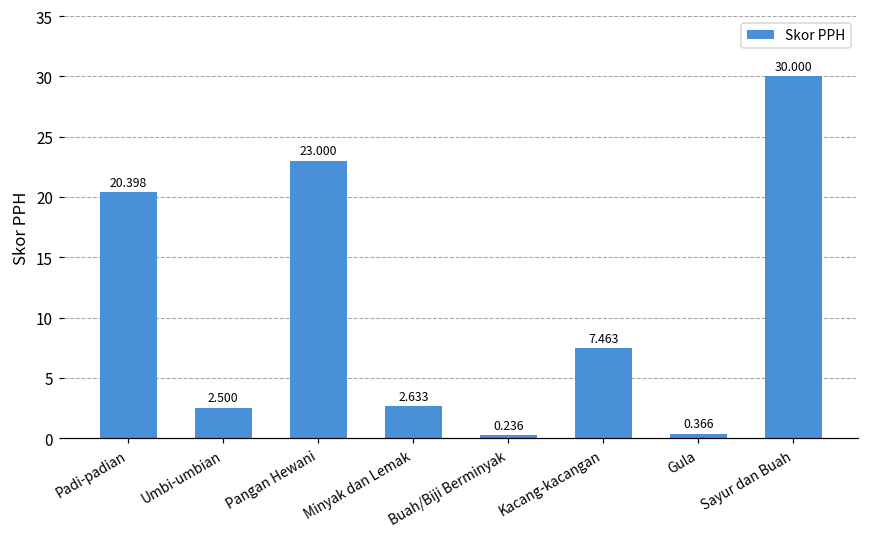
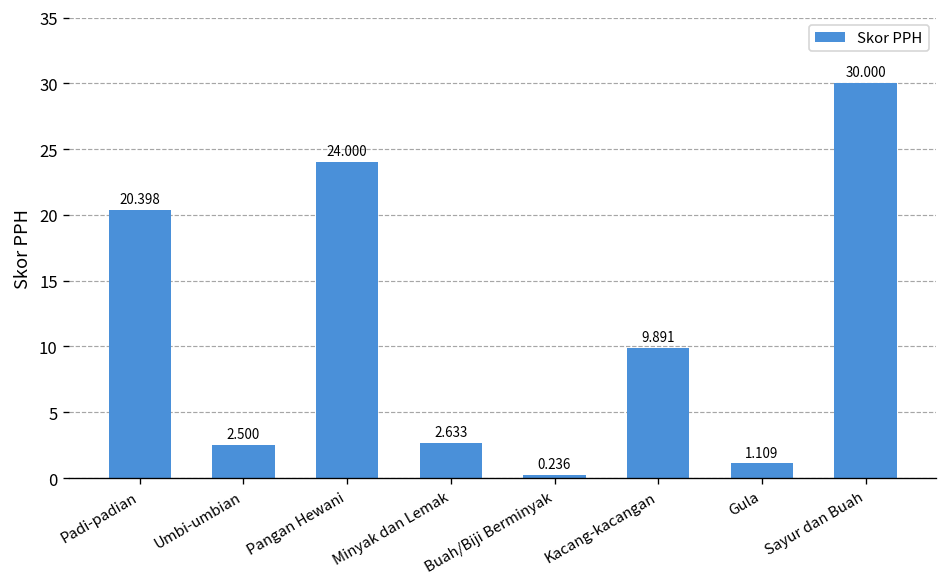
Pangan Hewani: 23.000 -> 24.000
Kacang-kacangan: 7.463 -> 9.891
Gula: 0.366 -> 1.109
